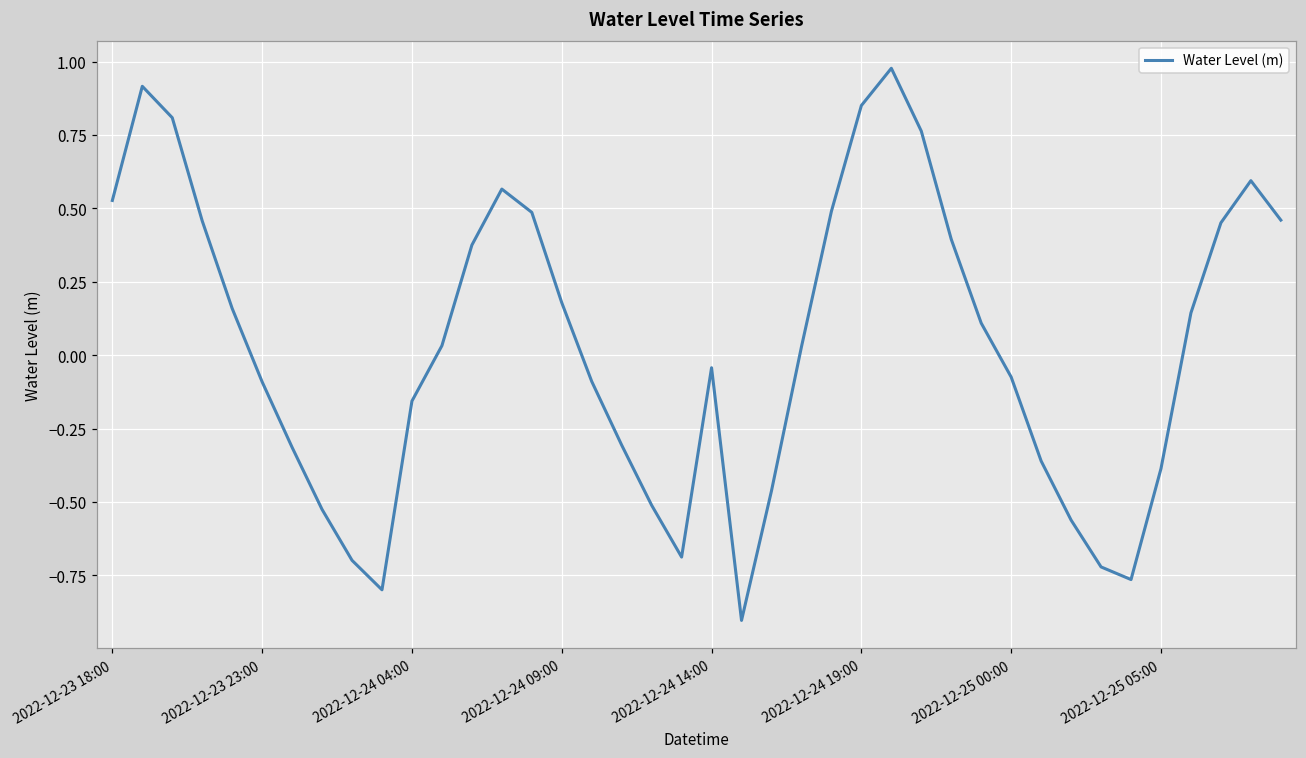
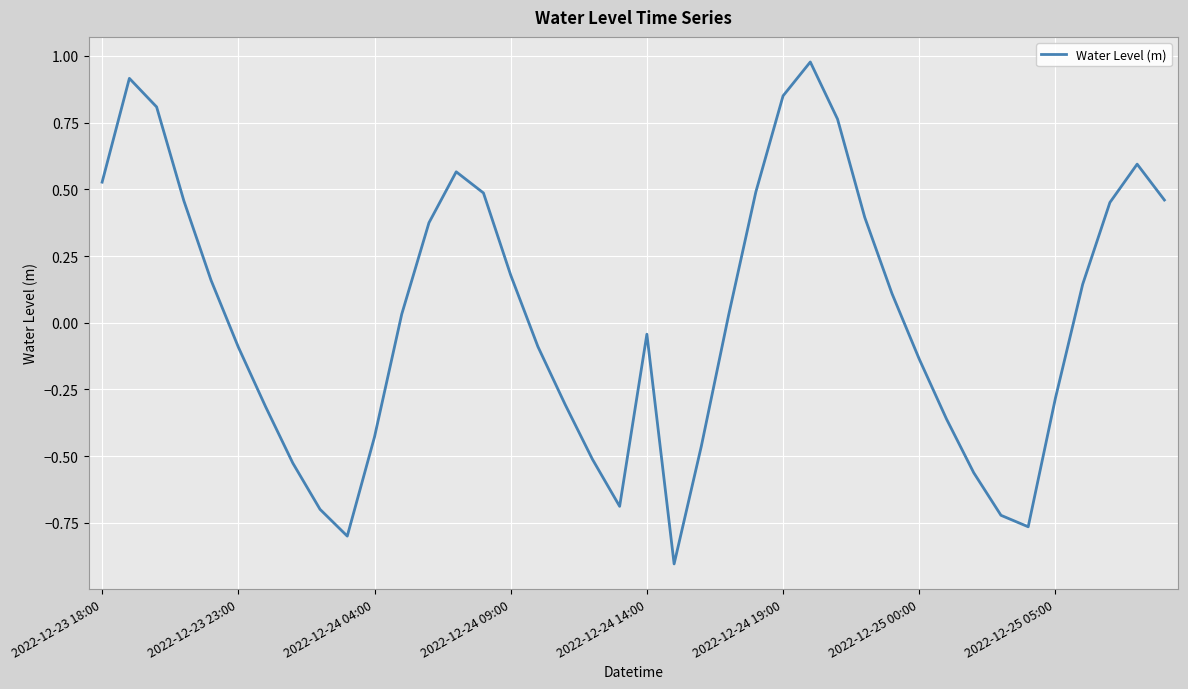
2022-12-24 04:00: -0.16 -> -0.43
2022-12-25 00:00: -0.07 -> -0.14
2022-12-25 05:00: -0.39 -> -0.28
